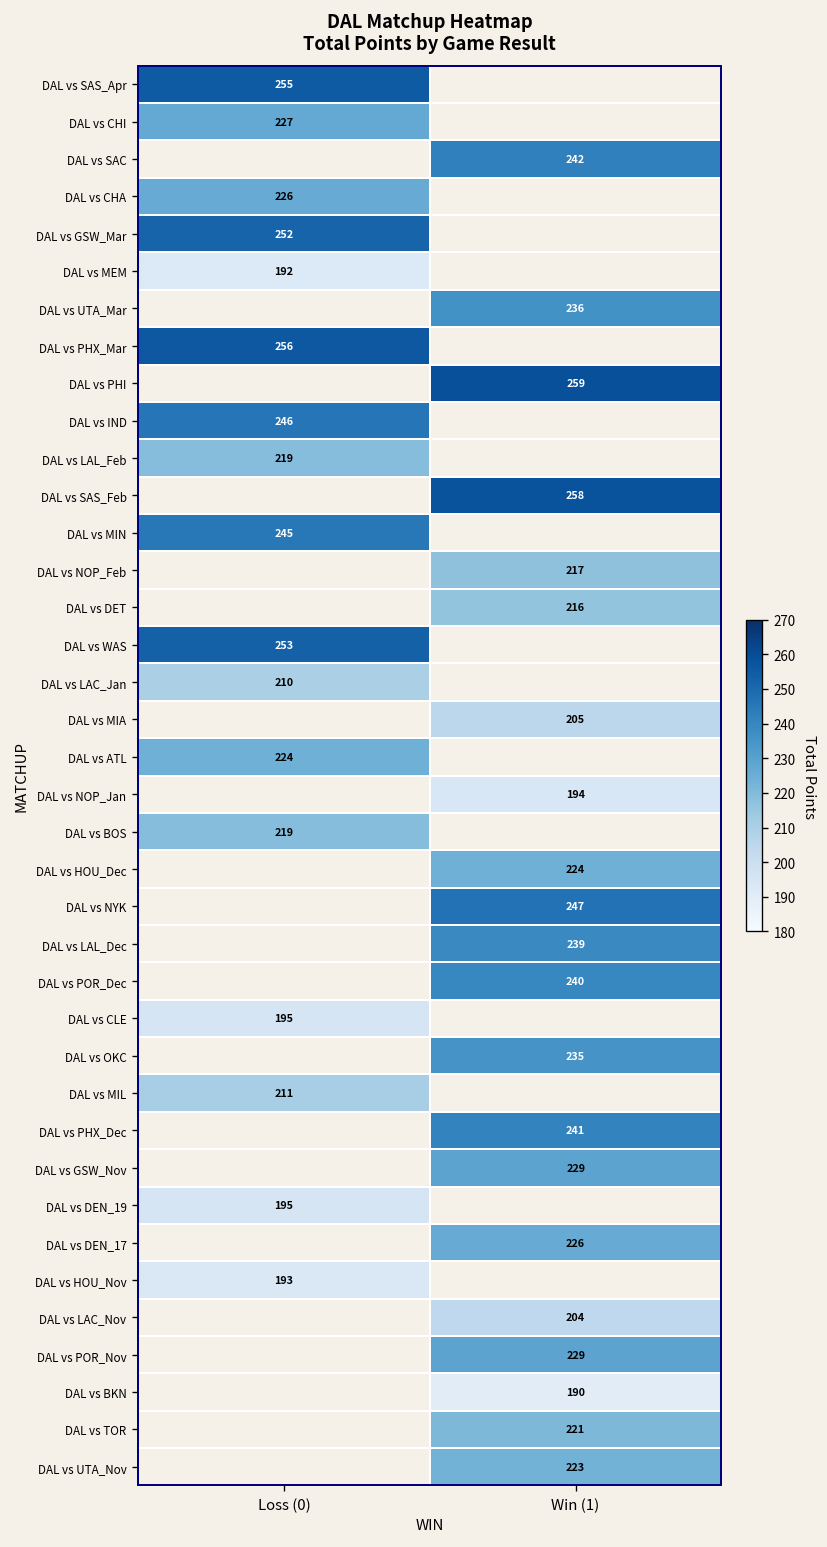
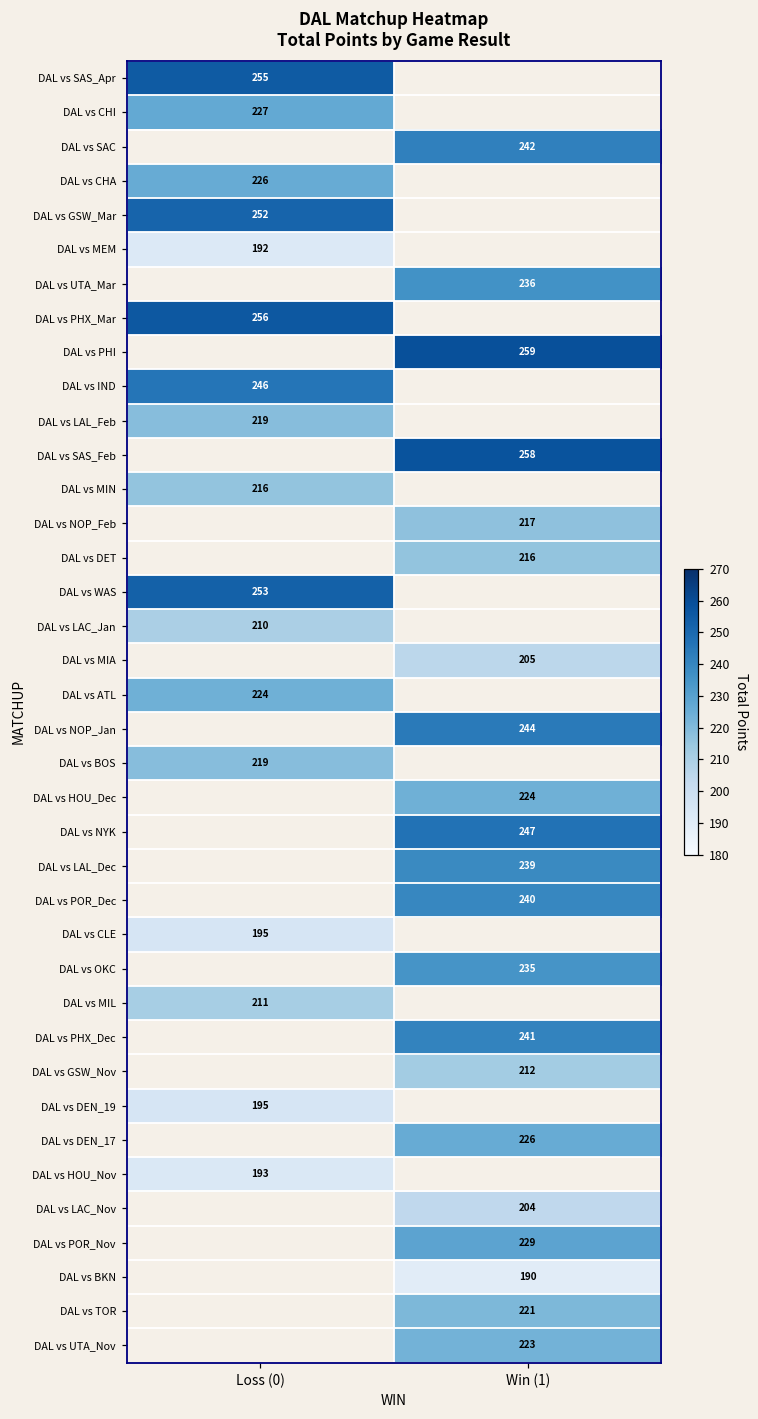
DAL vs MIN, Loss (0): 245 -> 216
DAL vs NOP_Jan, Win (1): 194 -> 244
DAL vs GSW_Nov, Win (1): 229 -> 212
